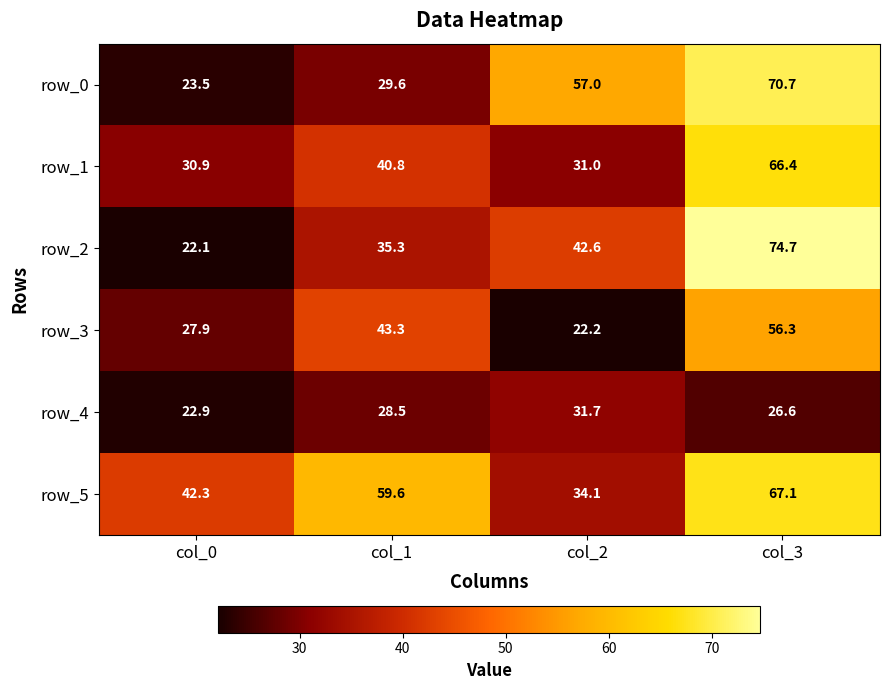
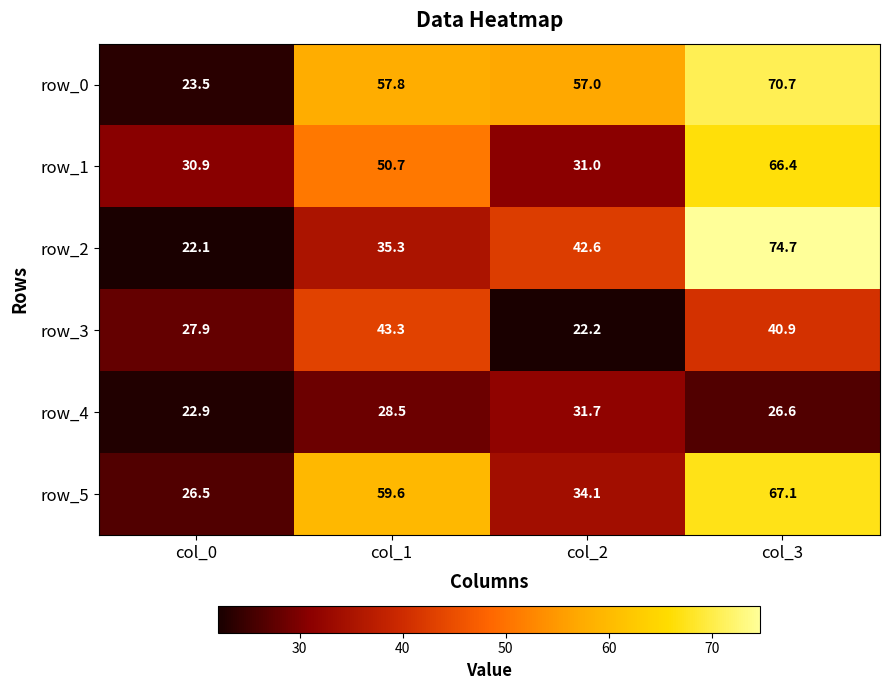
row_0, col_1: 29.6 -> 57.8
row_1, col_1: 40.8 -> 50.7
row_3, col_3: 56.3 -> 40.9
row_5, col_0: 42.3 -> 26.5
